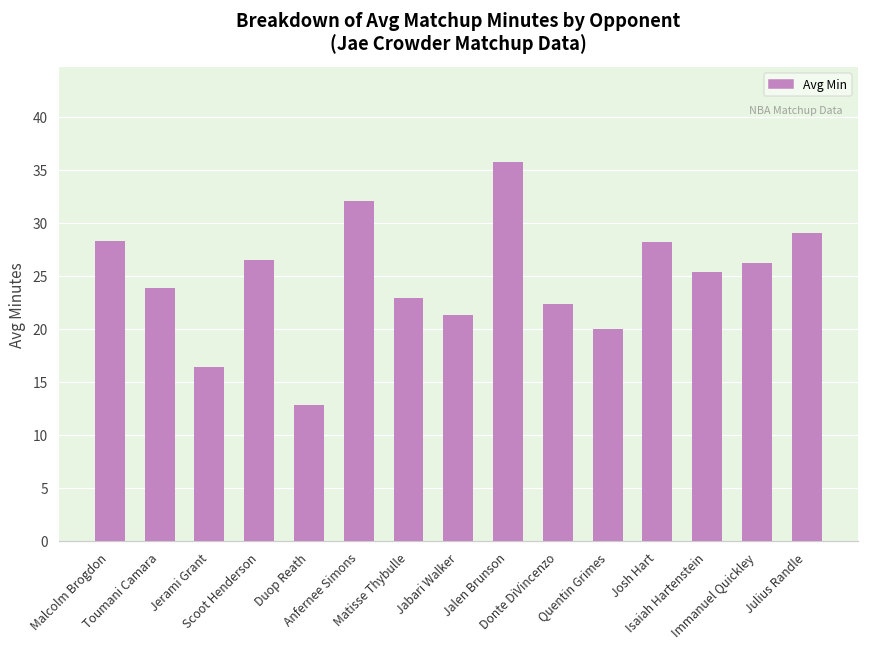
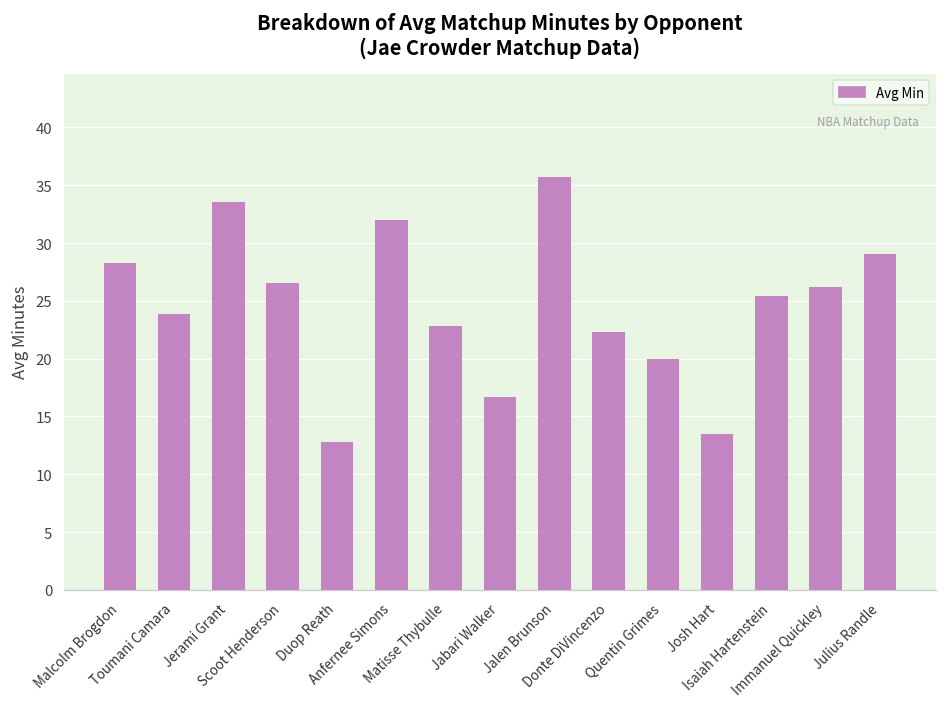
Jerami Grant: 16 -> 34
Jabari Walker: 21 -> 17
Josh Hart: 28 -> 13
